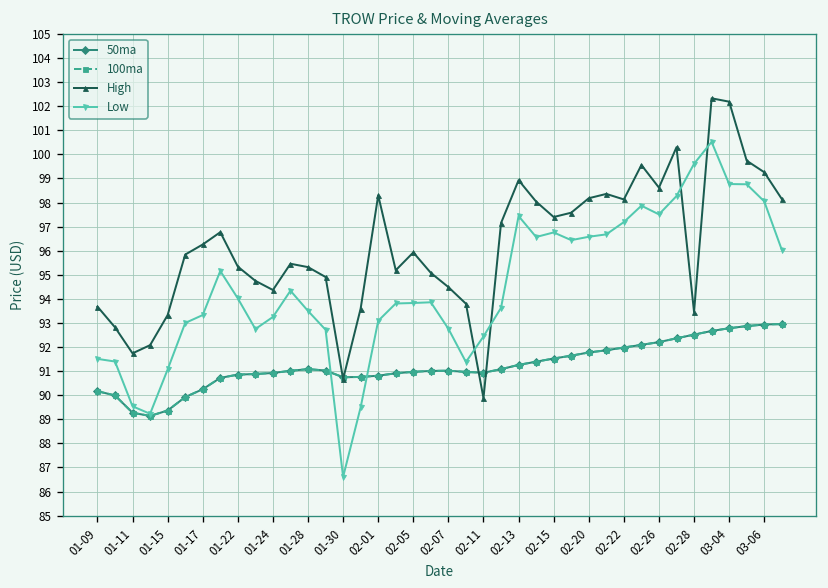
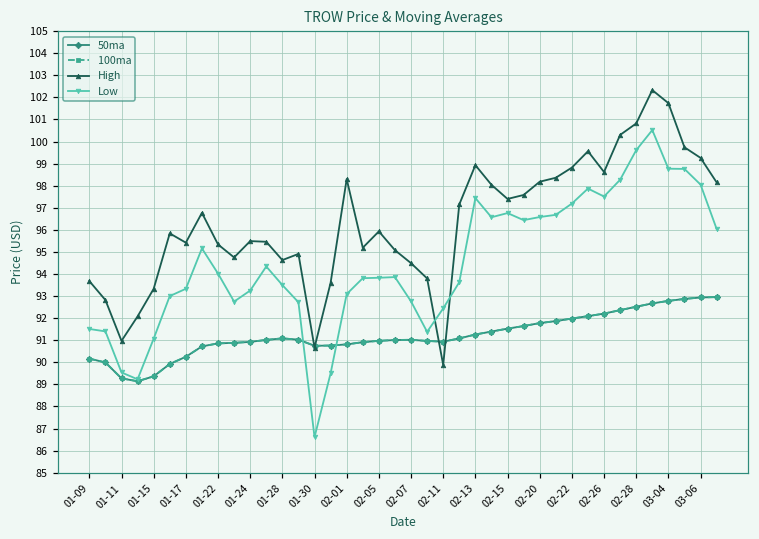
High, 01-11: 91.7 -> 91.0
High, 01-17: 96.3 -> 95.4
High, 01-24: 94.4 -> 95.5
High, 01-28: 95.3 -> 94.6
High, 02-22: 98.1 -> 98.8
High, 02-28: 93.5 -> 100.8
High, 03-04: 102.2 -> 101.7
